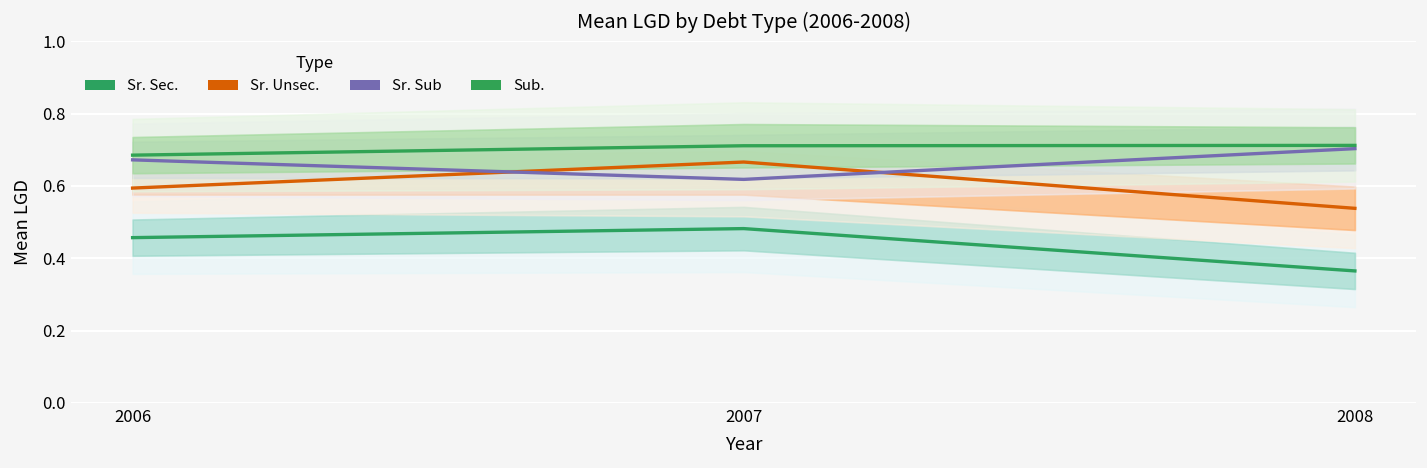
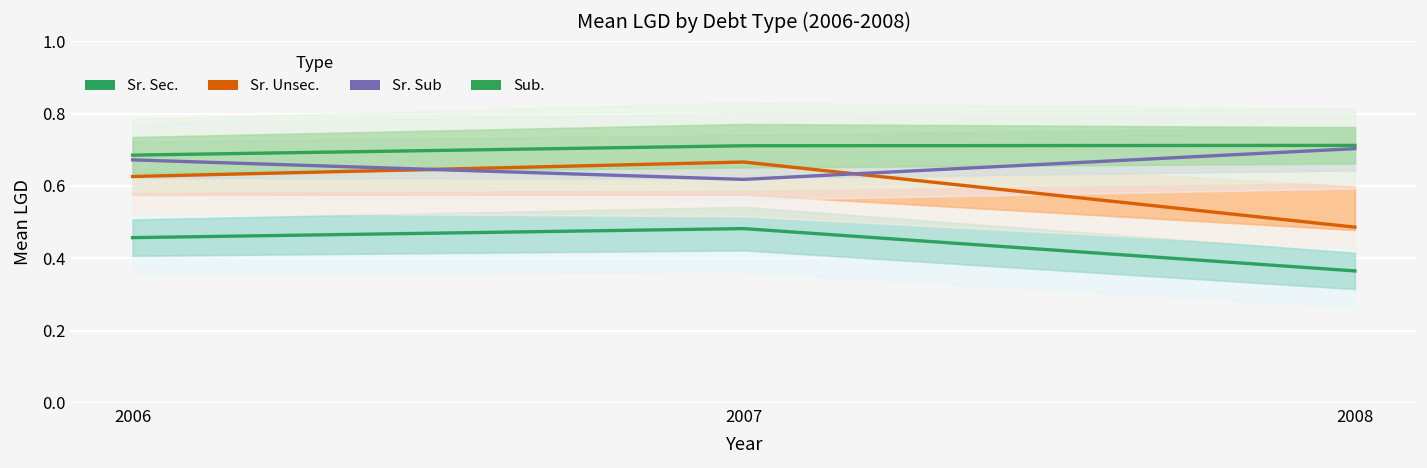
Sr. Unsec., 2006: 0.59 -> 0.63
Sr. Unsec., 2008: 0.54 -> 0.49
